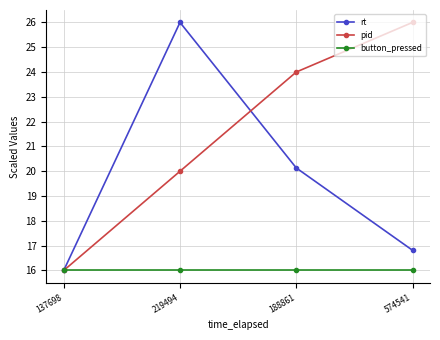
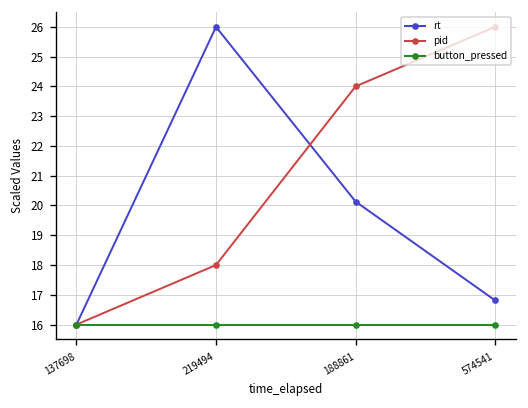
pid, 219494: 20.0 -> 18.0
